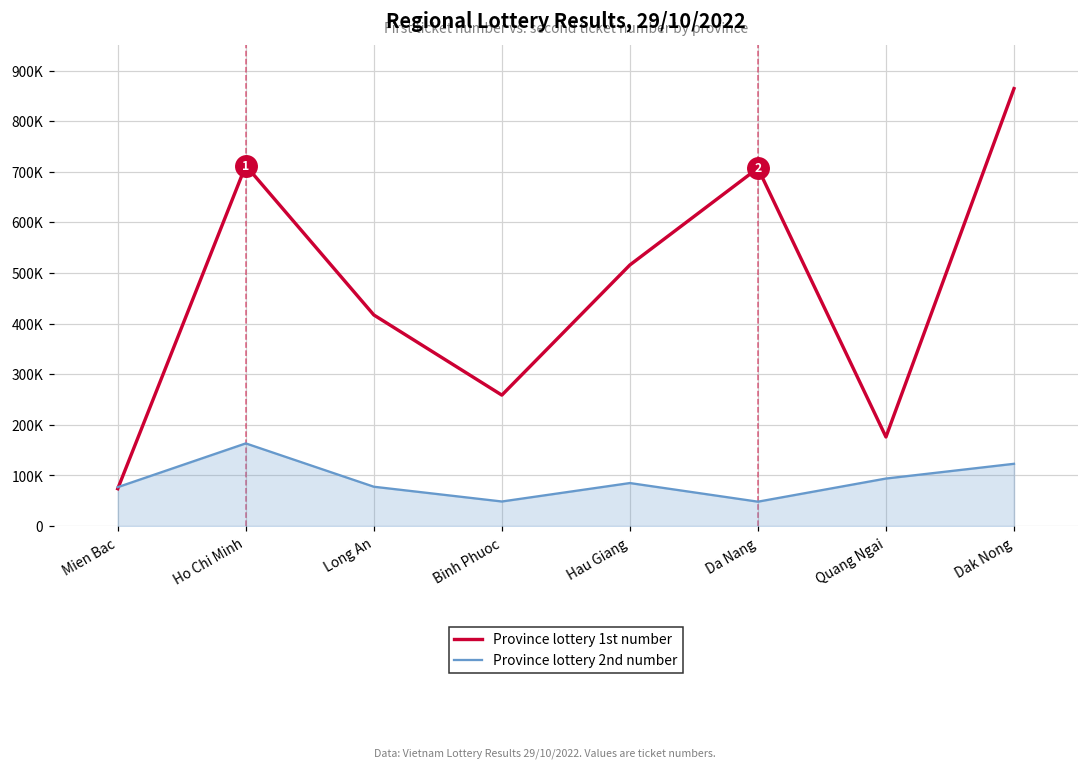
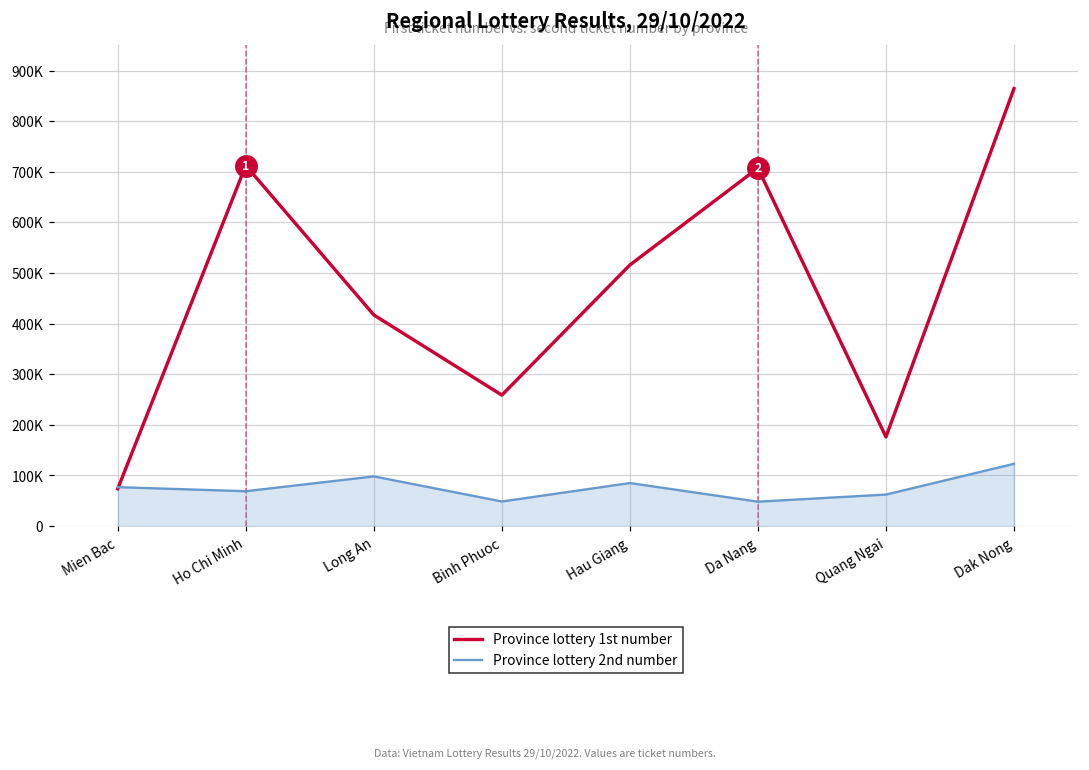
Province lottery 2nd number, Ho Chi Minh: 160000 -> 70000
Province lottery 2nd number, Long An: 80000 -> 100000
Province lottery 2nd number, Quang Ngai: 90000 -> 60000
